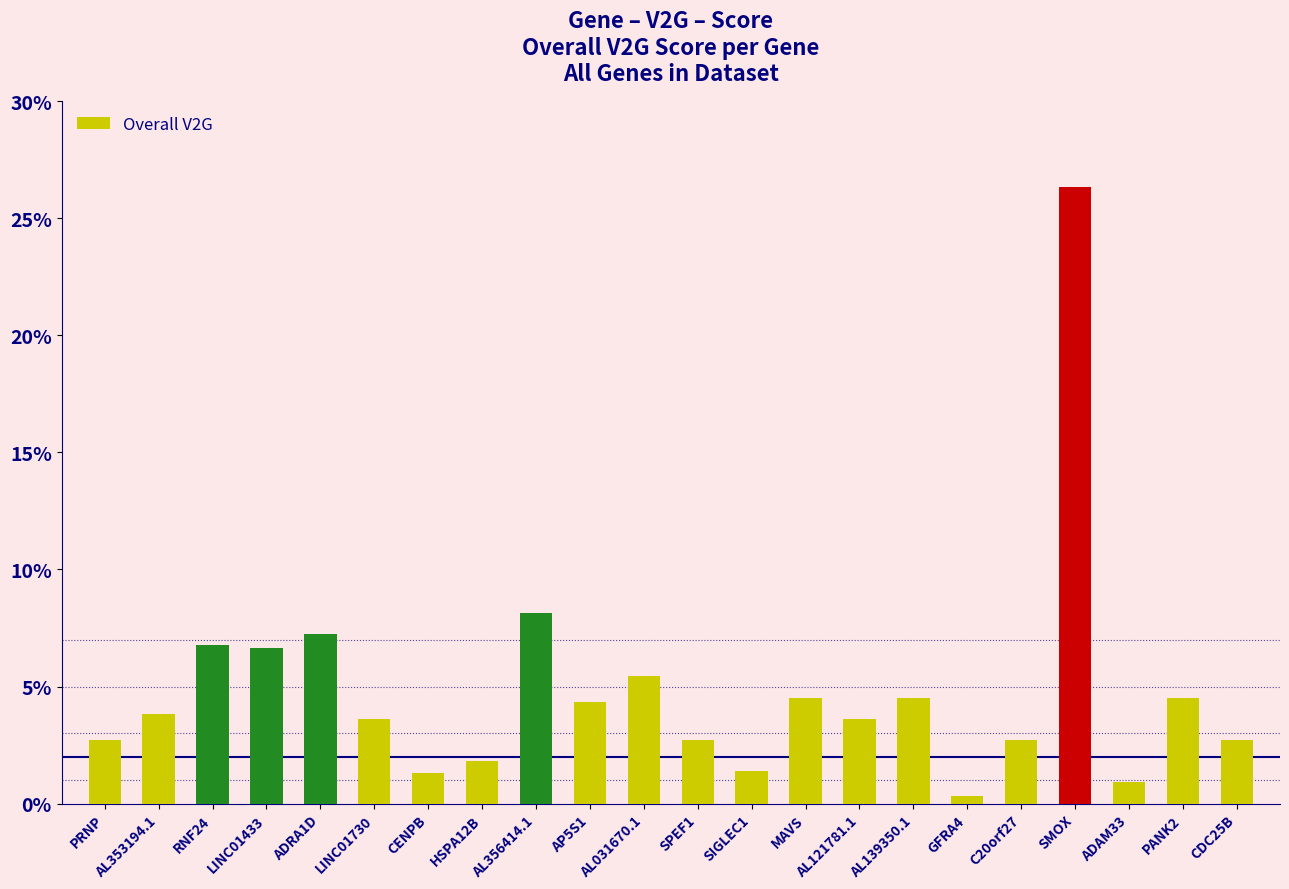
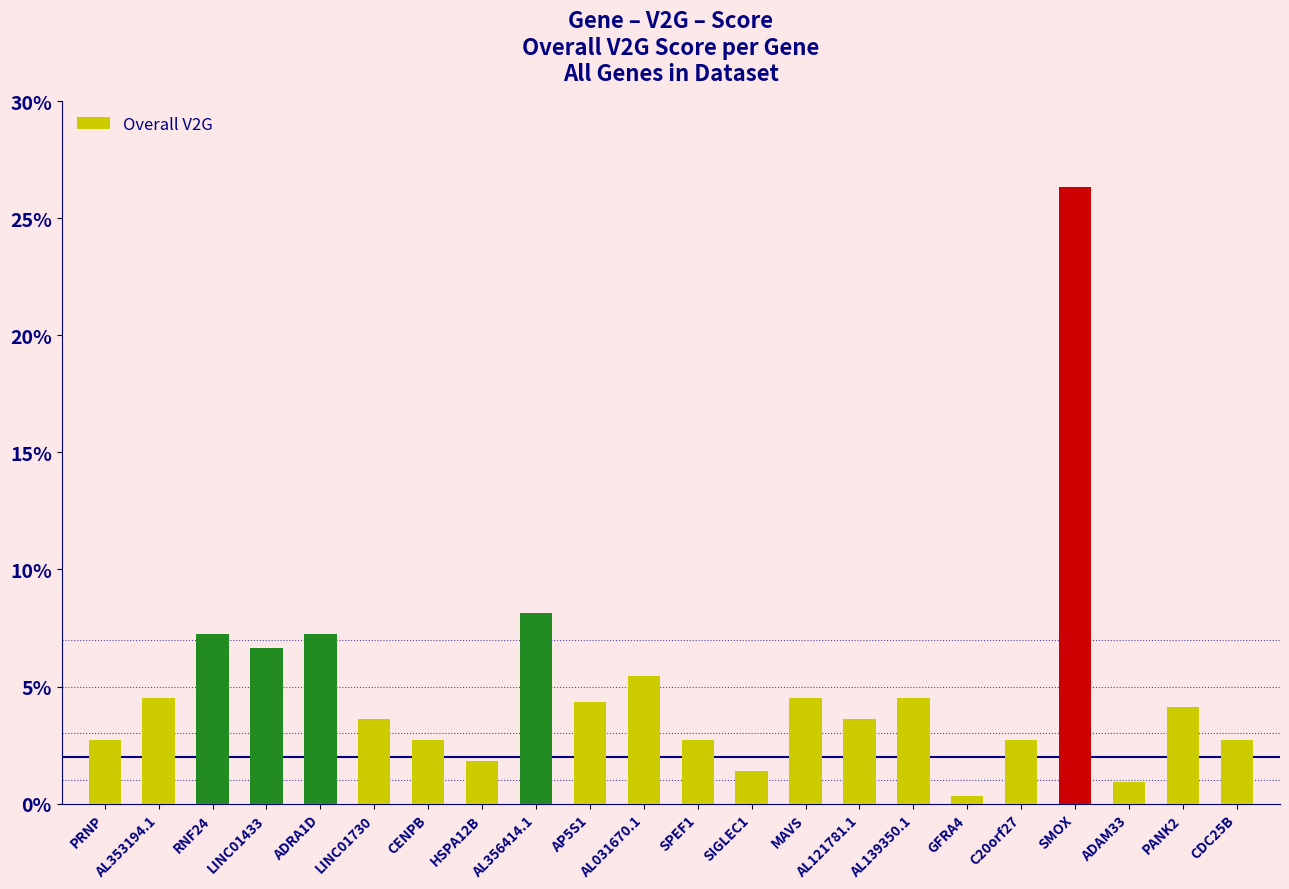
AL353194.1: 3.8% -> 4.5%
RNF24: 6.8% -> 7.3%
CENPB: 1.3% -> 2.7%
PANK2: 4.5% -> 4.1%
